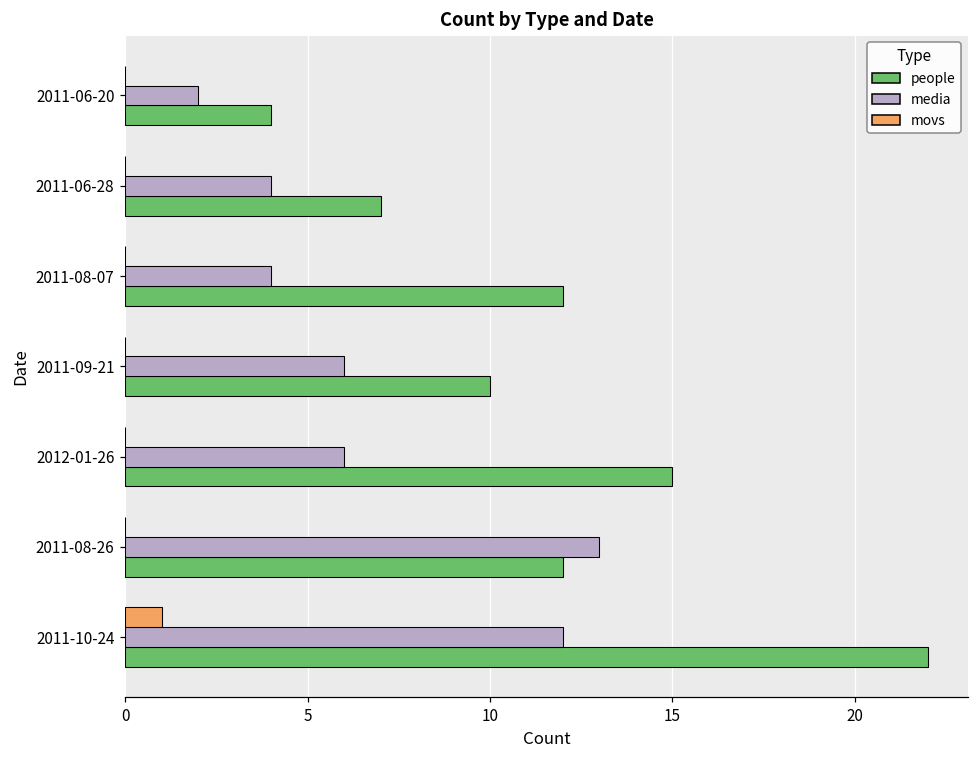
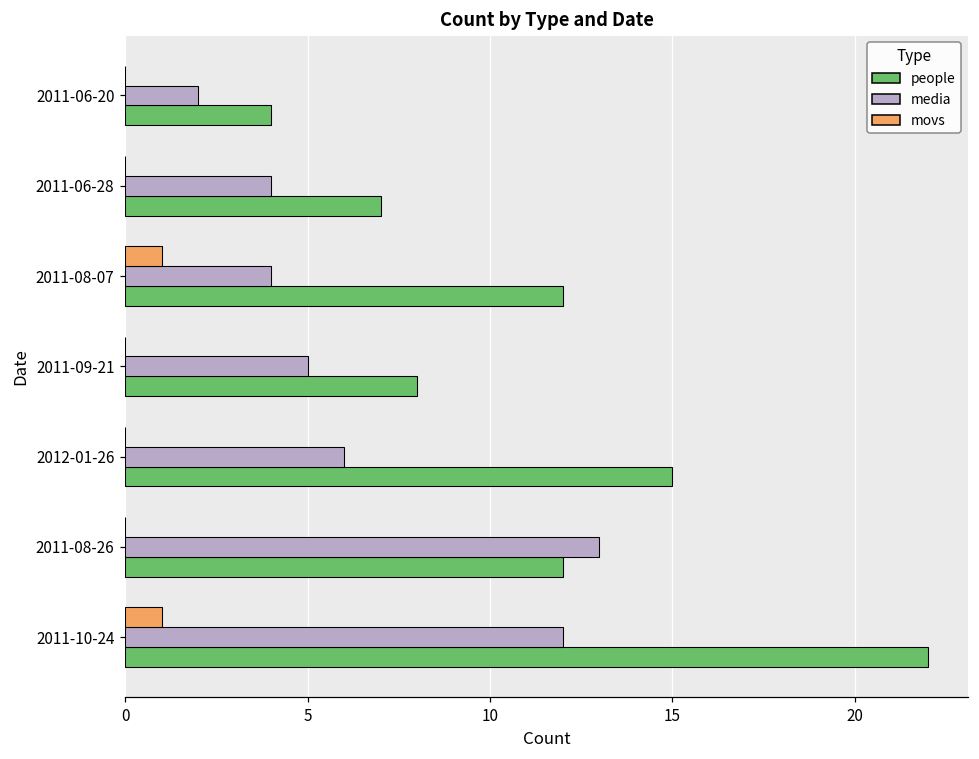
movs, 2011-08-07: 0 -> 1
media, 2011-09-21: 6 -> 5
people, 2011-09-21: 10 -> 8
